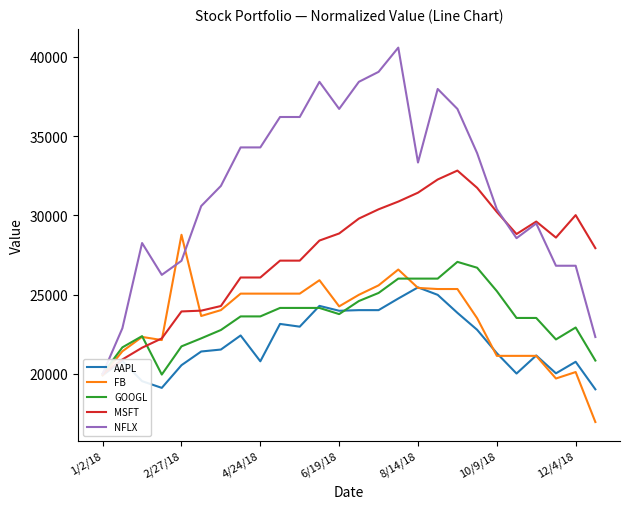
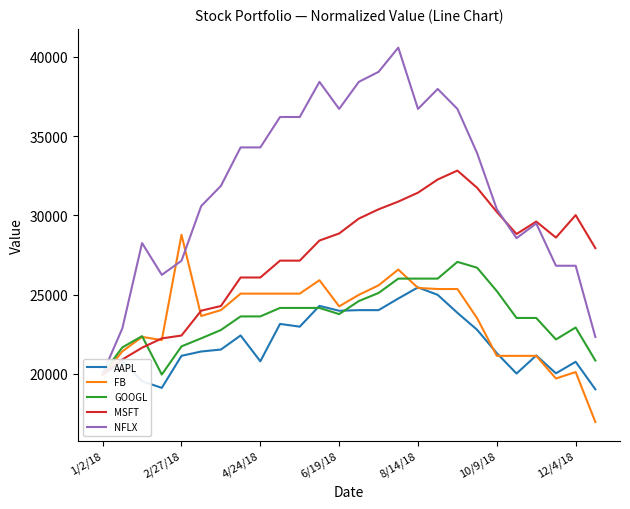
AAPL, 2/27/18: 20500 -> 21100
MSFT, 2/27/18: 23900 -> 22400
NFLX, 8/14/18: 33300 -> 36700
